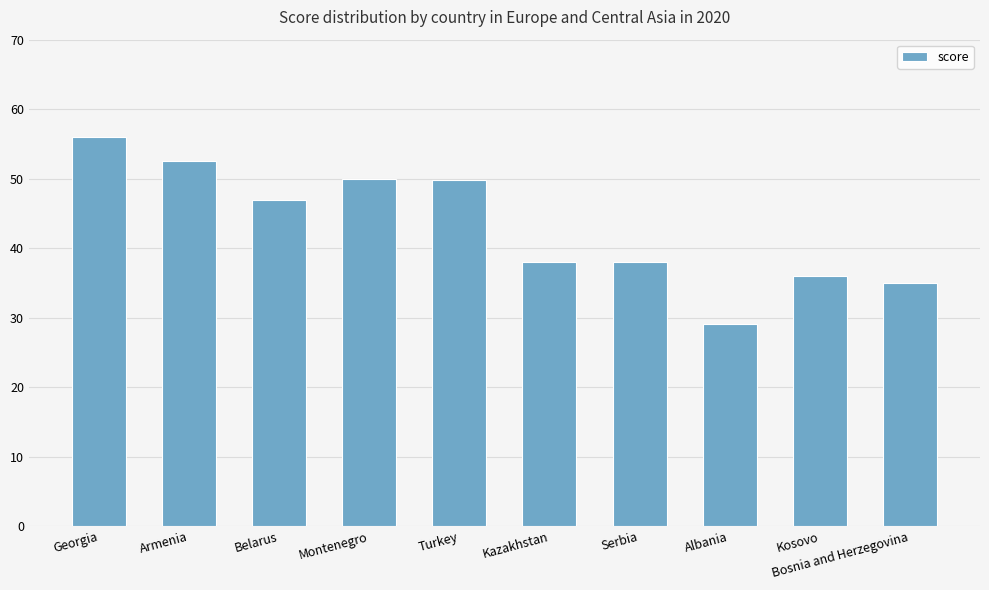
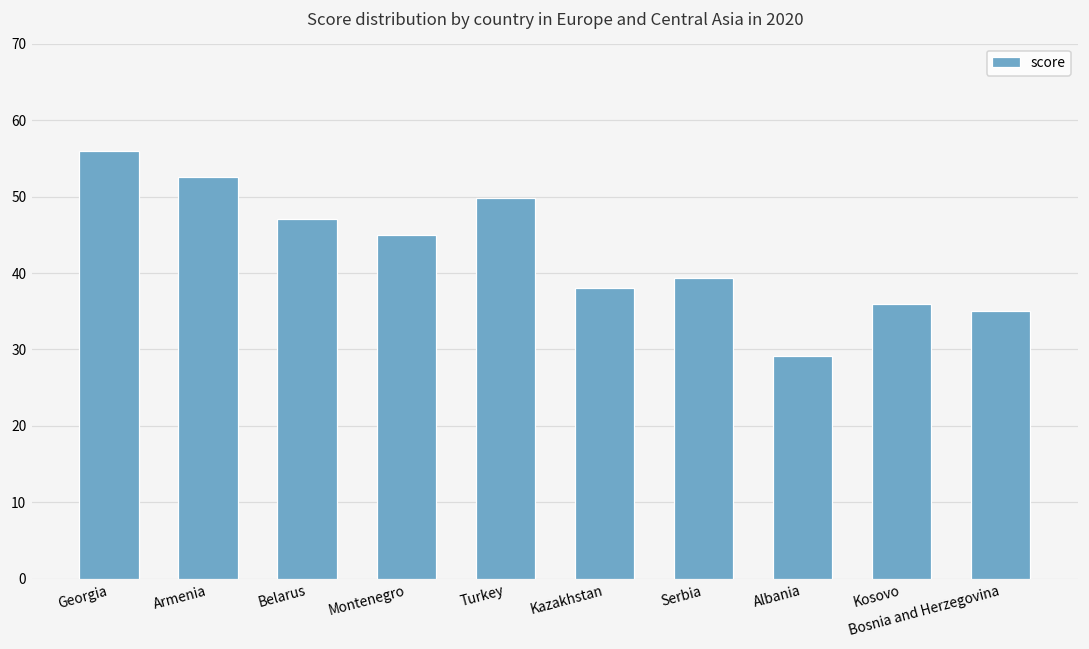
Montenegro: 50 -> 45
Serbia: 38 -> 39
